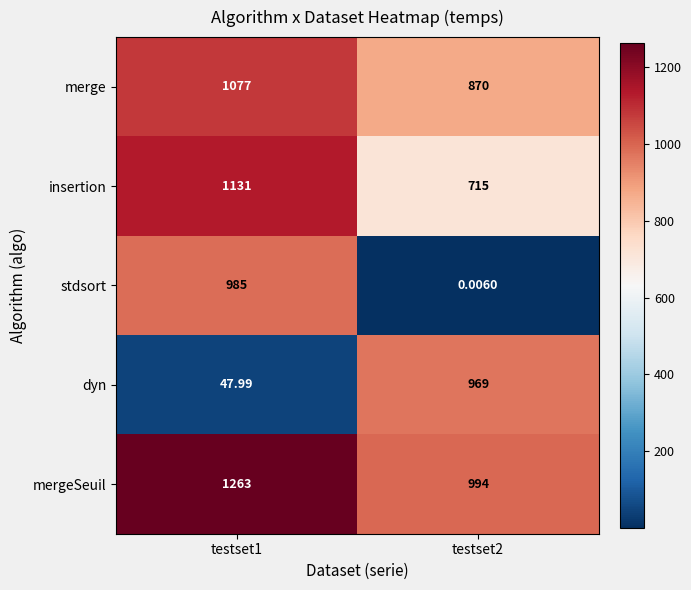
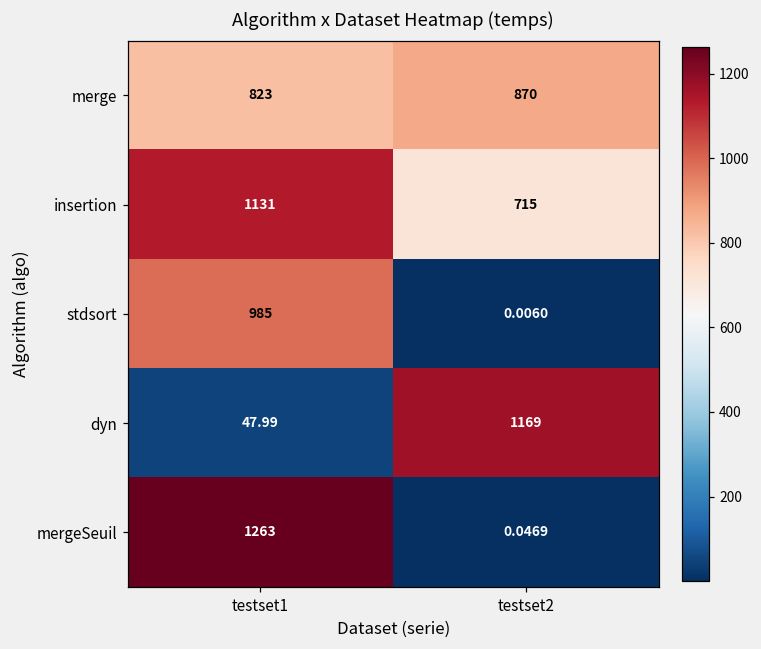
merge, testset1: 1077 -> 823
dyn, testset2: 969 -> 1169
mergeSeuil, testset2: 994 -> 0.0469
